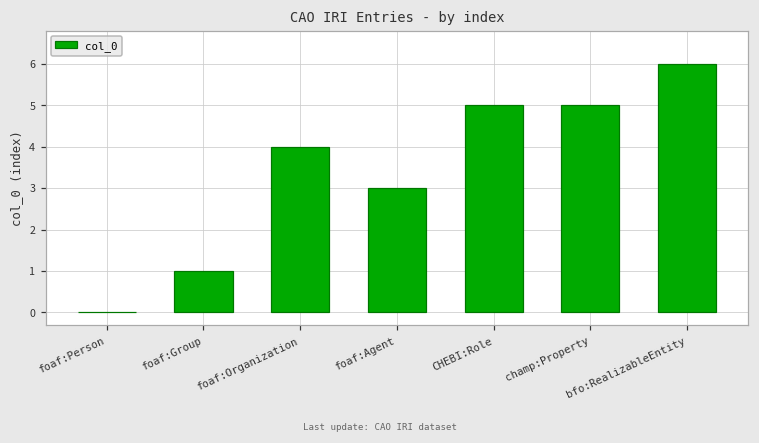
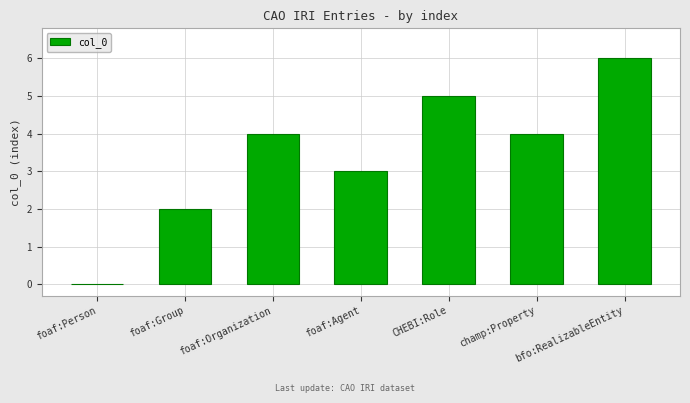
foaf:Group: 1 -> 2
champ:Property: 5 -> 4
